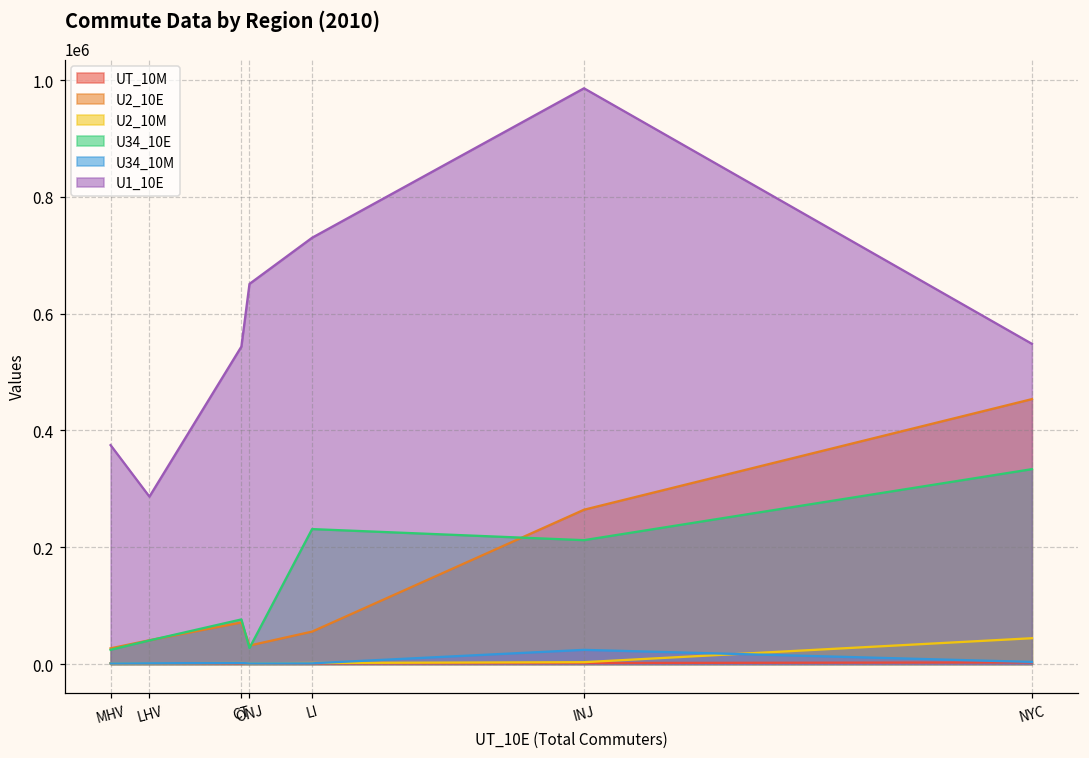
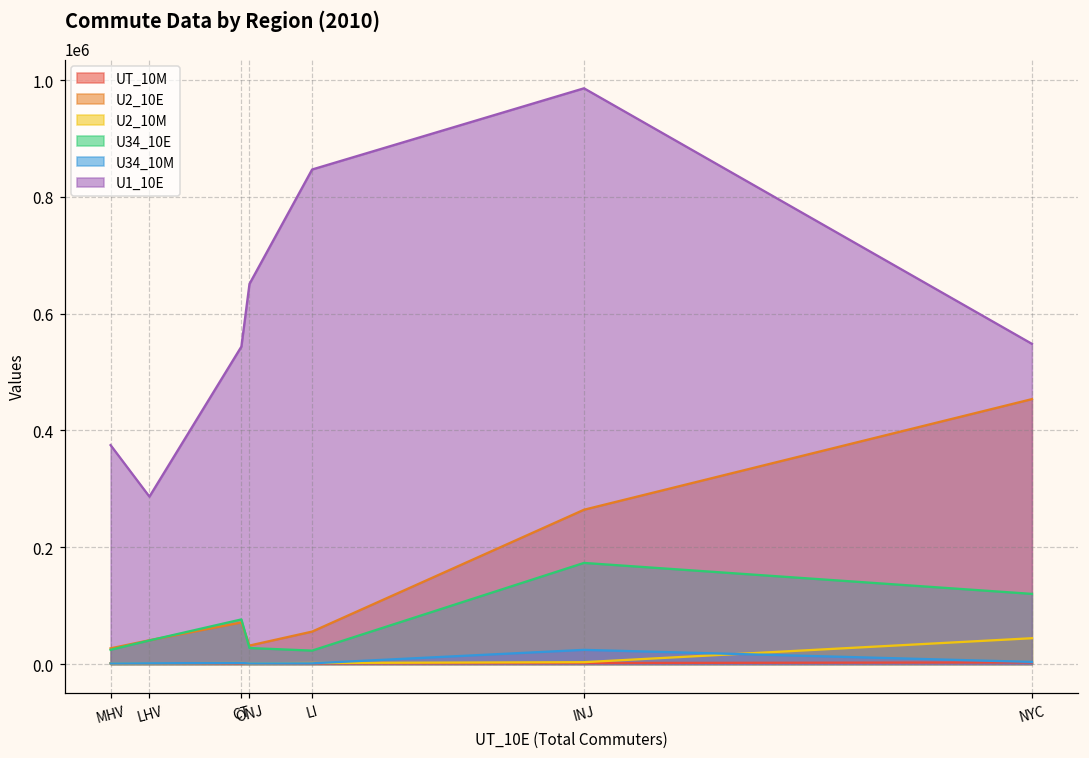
U34_10E, LI: 230000 -> 20000
U1_10E, LI: 730000 -> 850000
U34_10E, INJ: 210000 -> 170000
U34_10E, NYC: 330000 -> 120000
